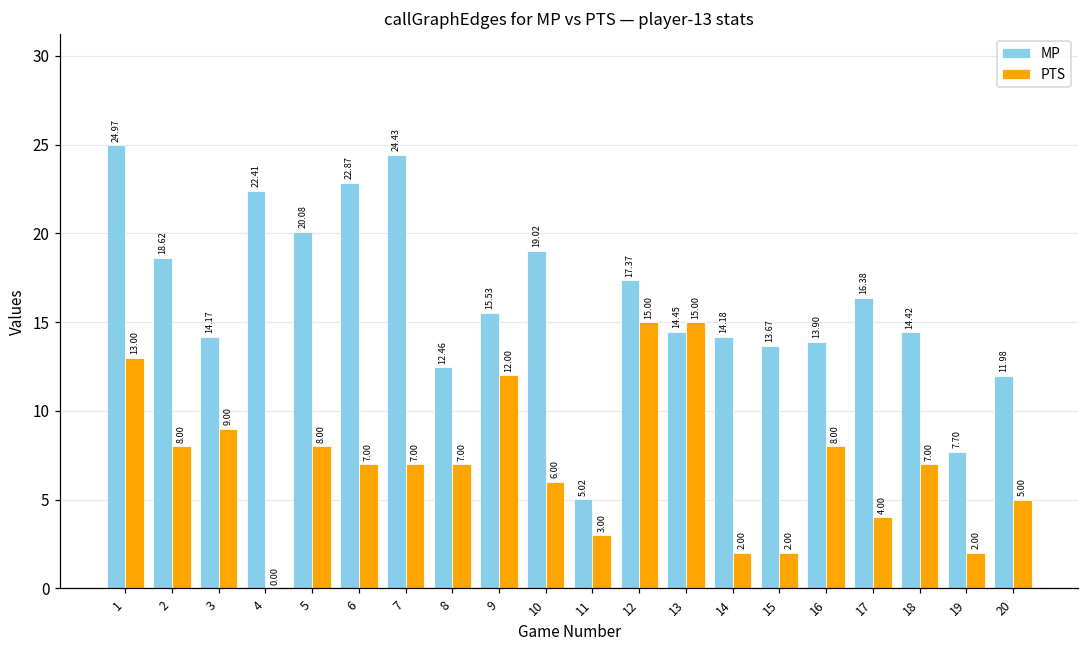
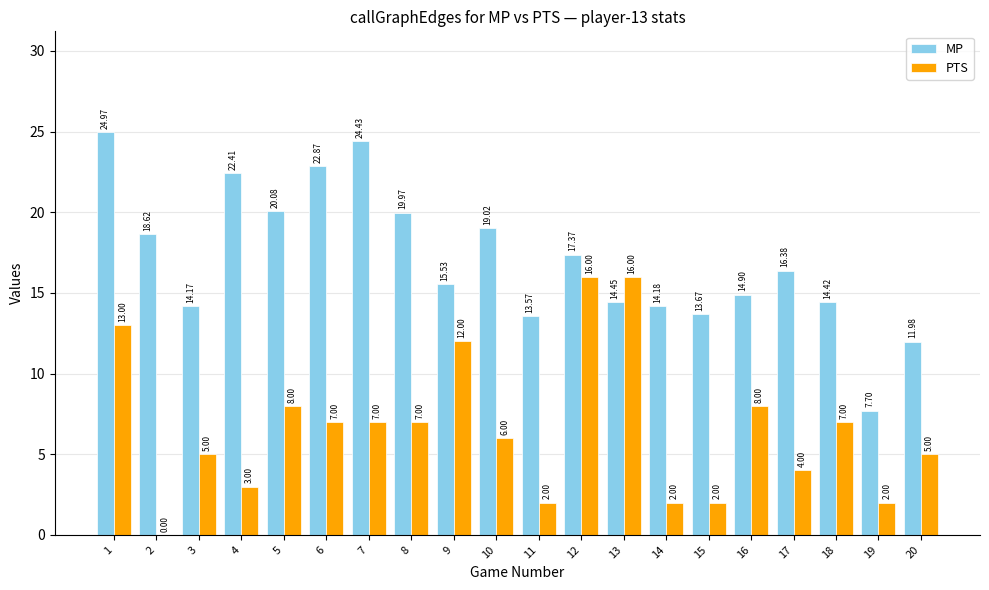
PTS, 2: 8.00 -> 0.00
PTS, 3: 9.00 -> 5.00
PTS, 4: 0.00 -> 3.00
MP, 8: 12.46 -> 19.97
MP, 11: 5.02 -> 13.57
PTS, 11: 3.00 -> 2.00
PTS, 12: 15.00 -> 16.00
PTS, 13: 15.00 -> 16.00
MP, 16: 13.90 -> 14.90
